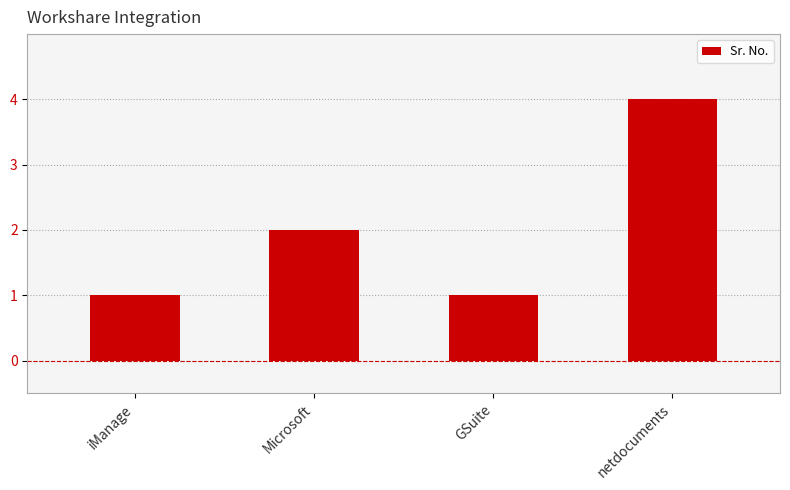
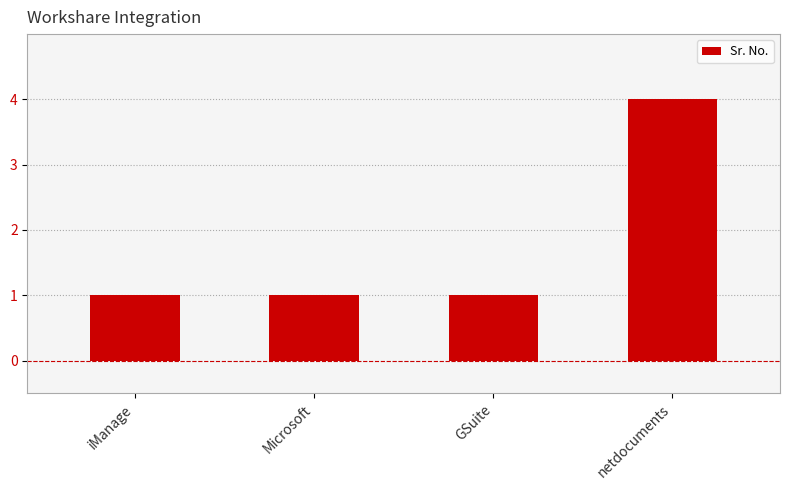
Microsoft: 2 -> 1
